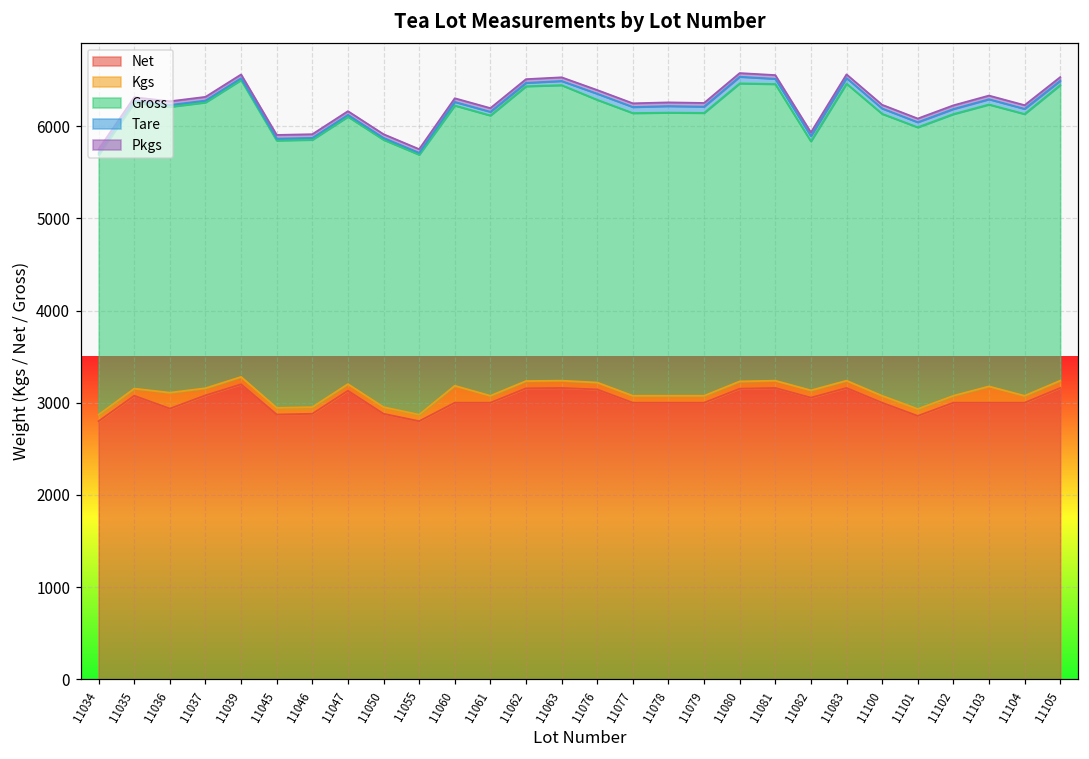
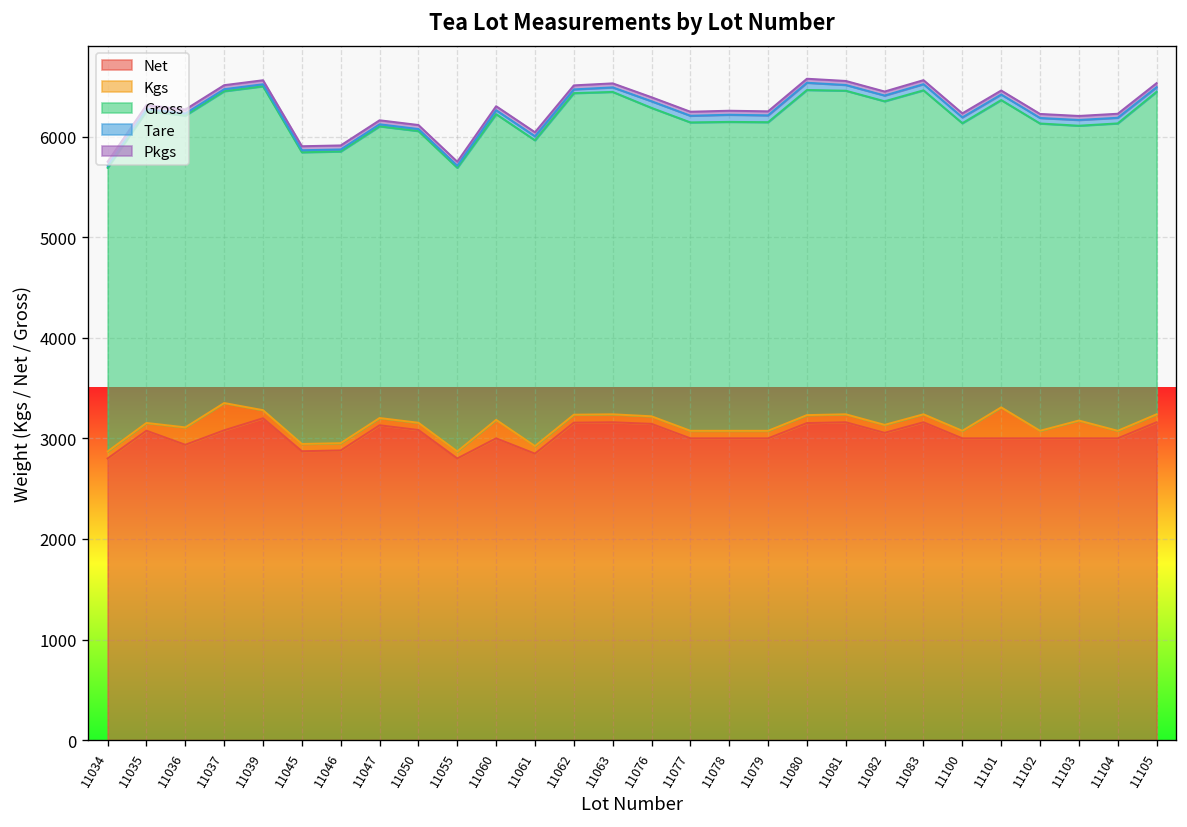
Kgs, 11037: 100 -> 300
Net, 11050: 2900 -> 3100
Net, 11061: 3000 -> 2800
Gross, 11082: 2700 -> 3200
Net, 11101: 2900 -> 3000
Kgs, 11101: 100 -> 300
Gross, 11103: 3100 -> 2900
